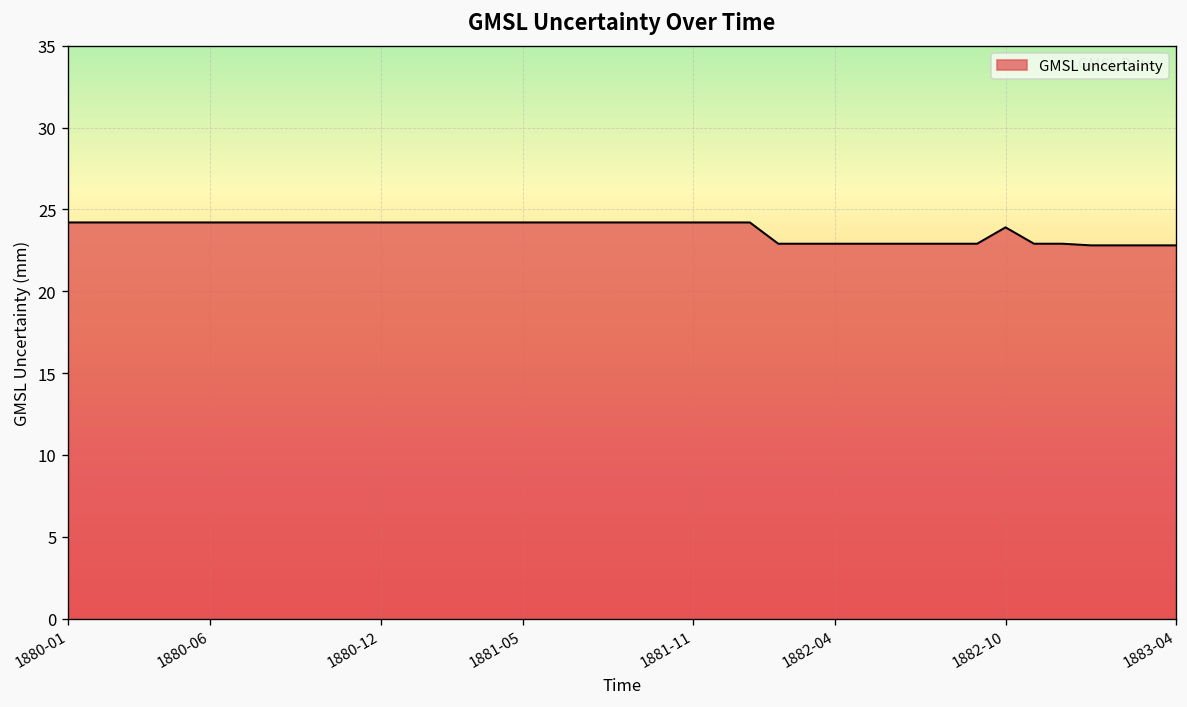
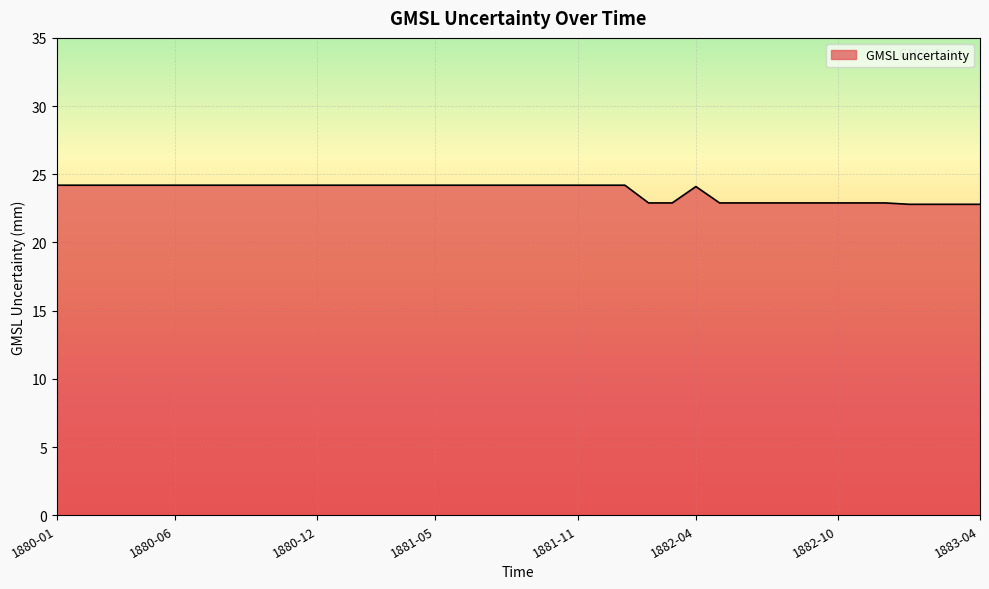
1882-04: 22.9 -> 24.1
1882-10: 23.9 -> 22.9
